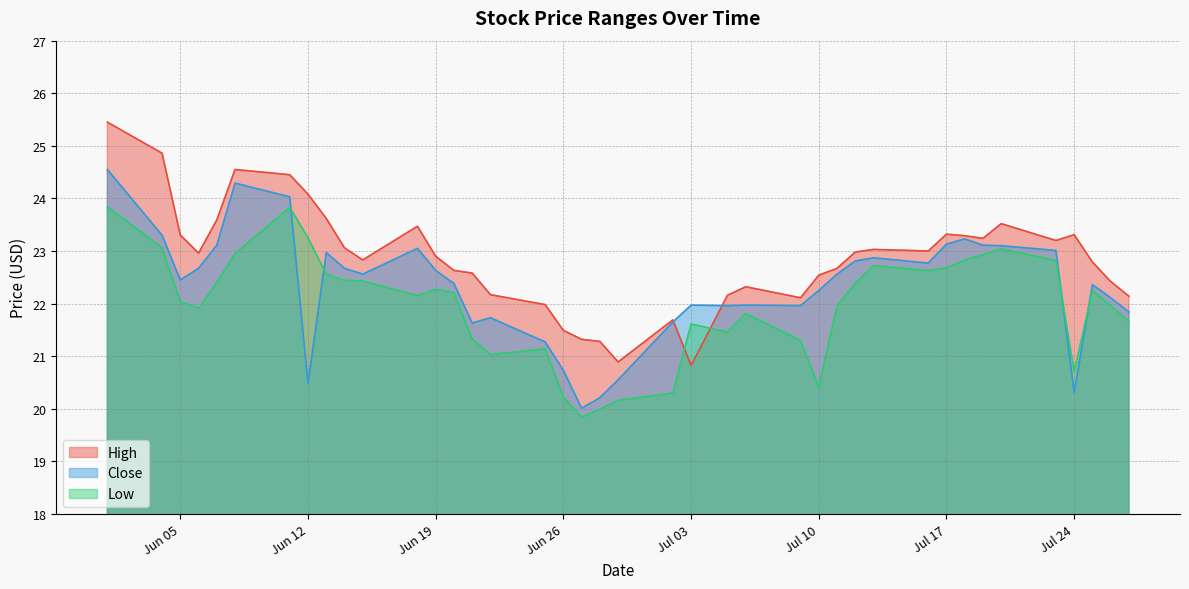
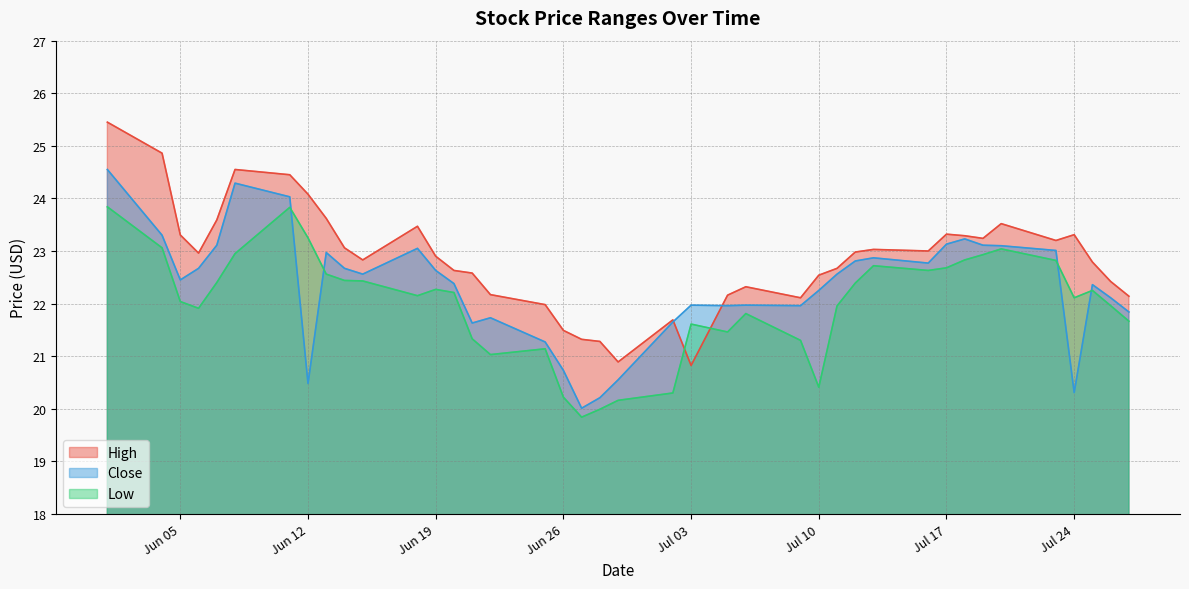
Low, Jul 24: 20.7 -> 22.1
